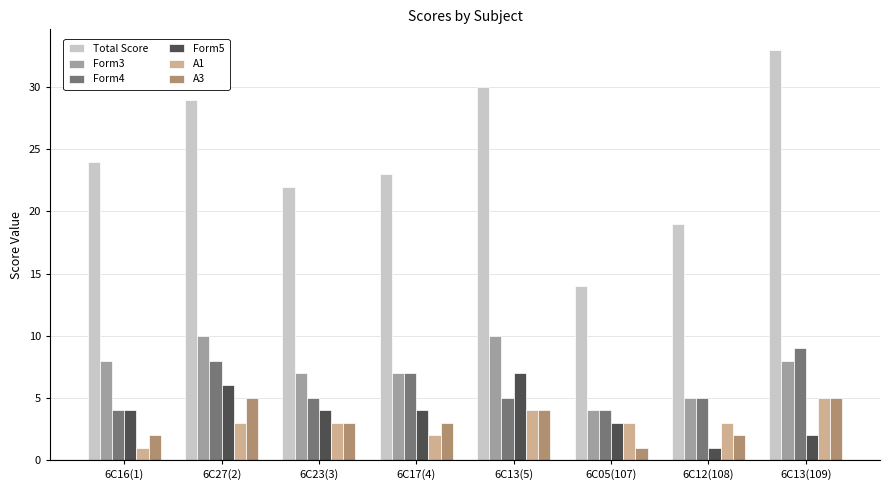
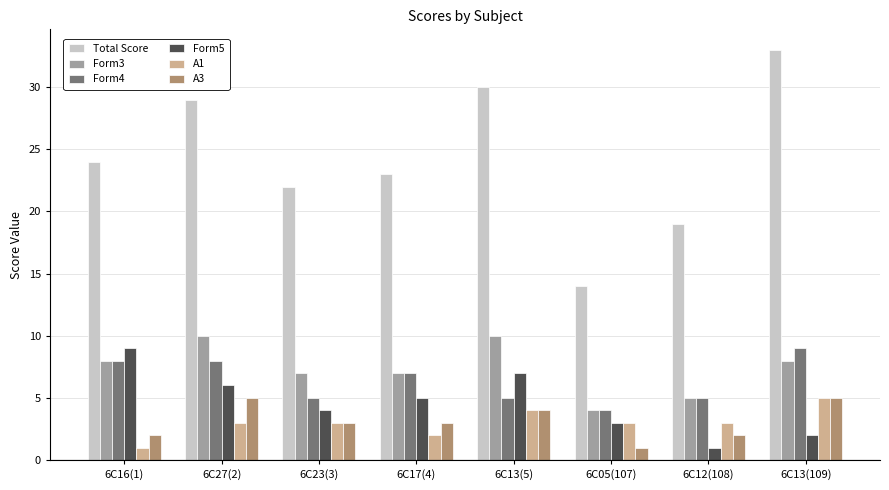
Form4, 6C16(1): 4 -> 8
Form5, 6C16(1): 4 -> 9
Form5, 6C17(4): 4 -> 5
